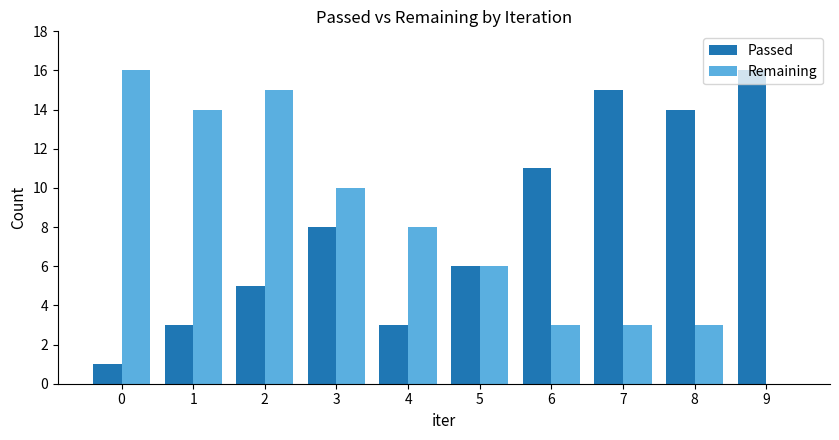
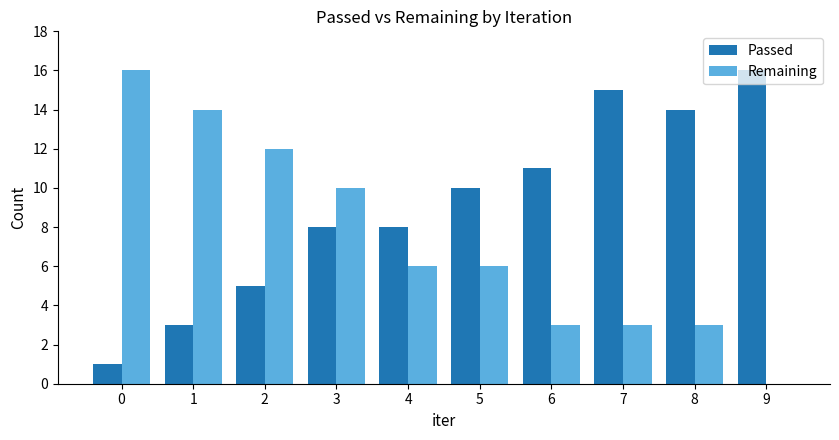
Remaining, 2: 15 -> 12
Passed, 4: 3 -> 8
Remaining, 4: 8 -> 6
Passed, 5: 6 -> 10
